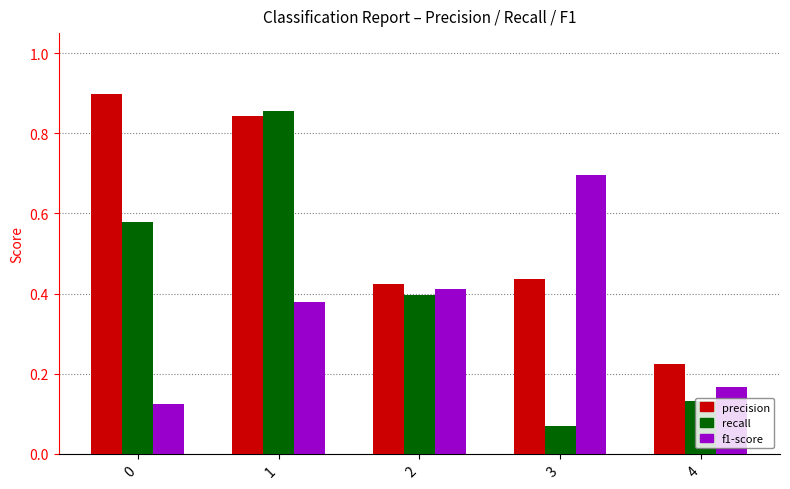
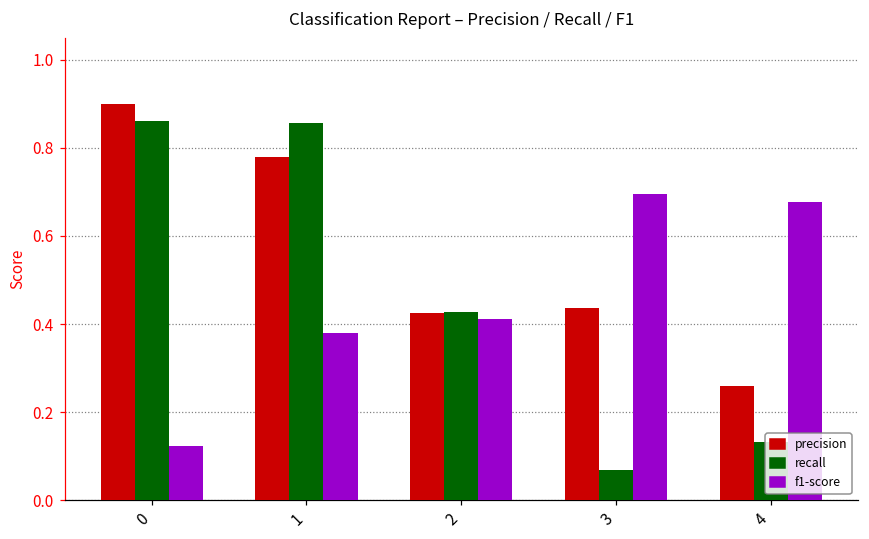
recall, 0: 0.58 -> 0.86
precision, 1: 0.84 -> 0.78
recall, 2: 0.40 -> 0.43
precision, 4: 0.22 -> 0.26
f1-score, 4: 0.17 -> 0.68
